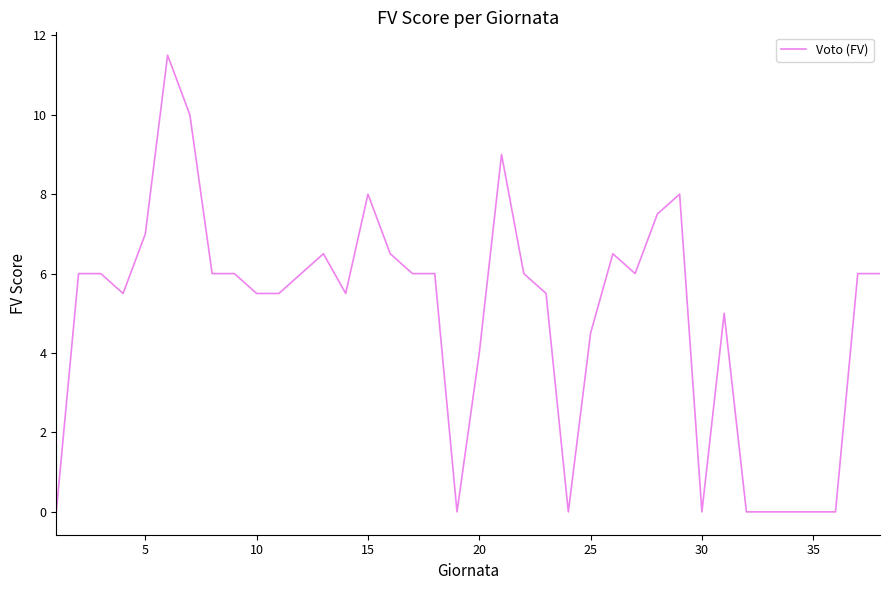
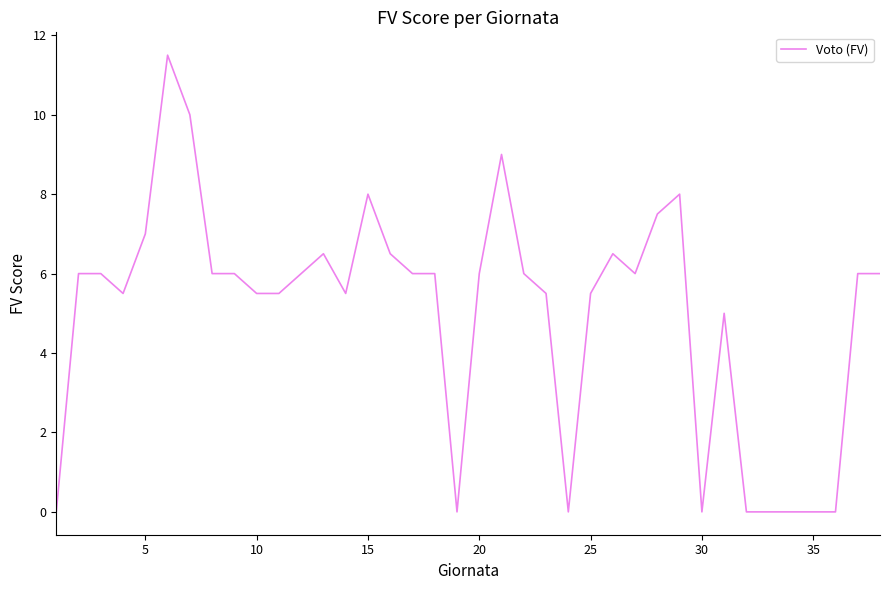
20: 4 -> 6
25: 4.5 -> 5.5
